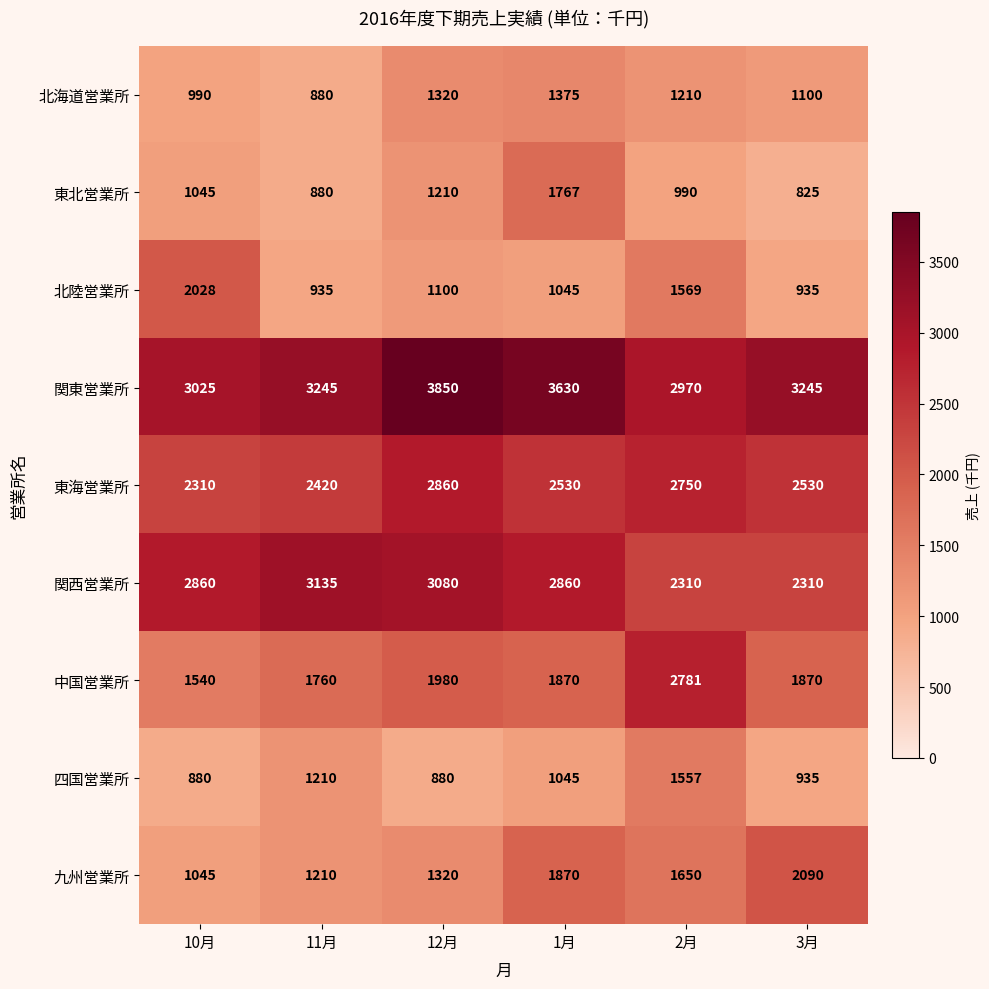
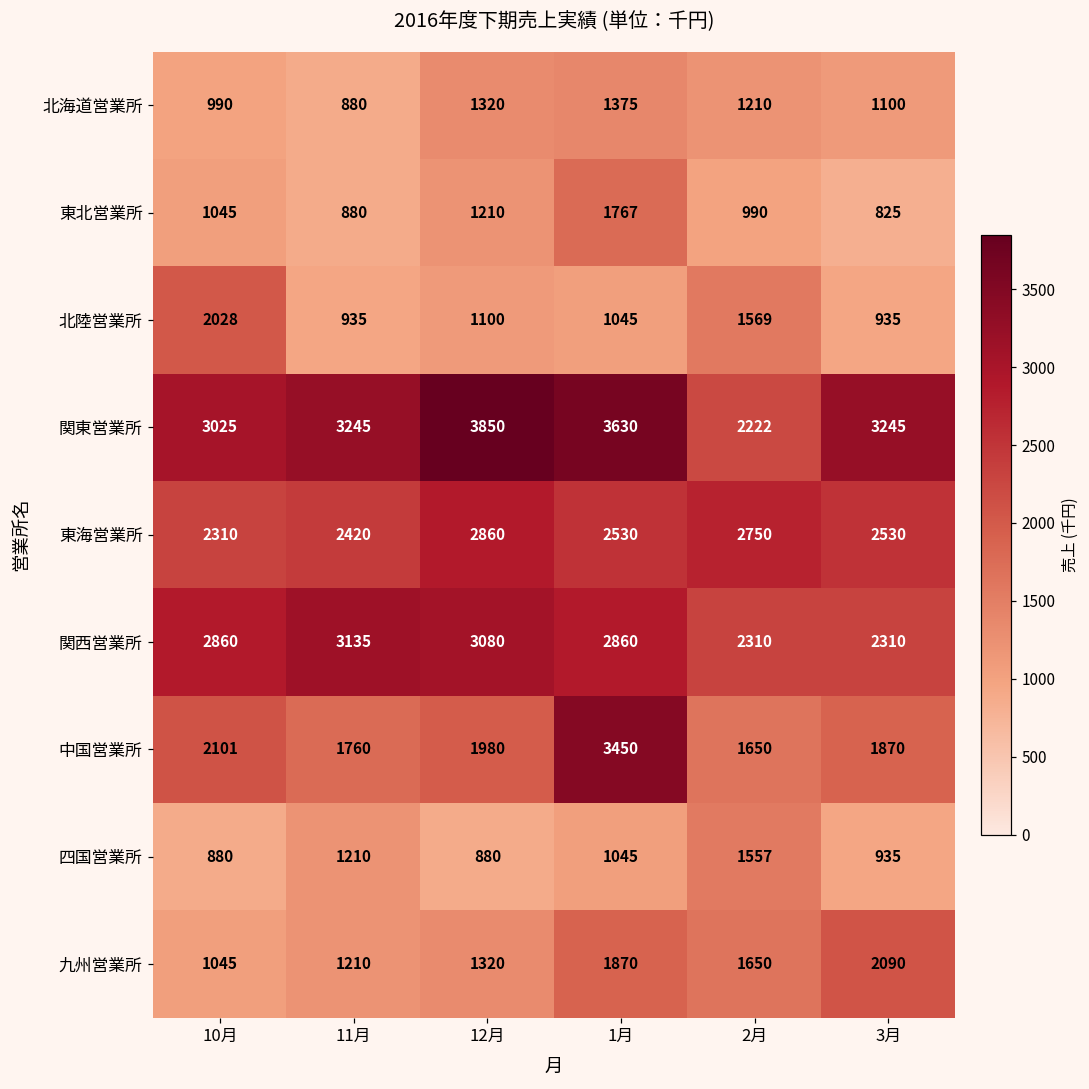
関東営業所, 2月: 2970 -> 2222
中国営業所, 10月: 1540 -> 2101
中国営業所, 1月: 1870 -> 3450
中国営業所, 2月: 2781 -> 1650
